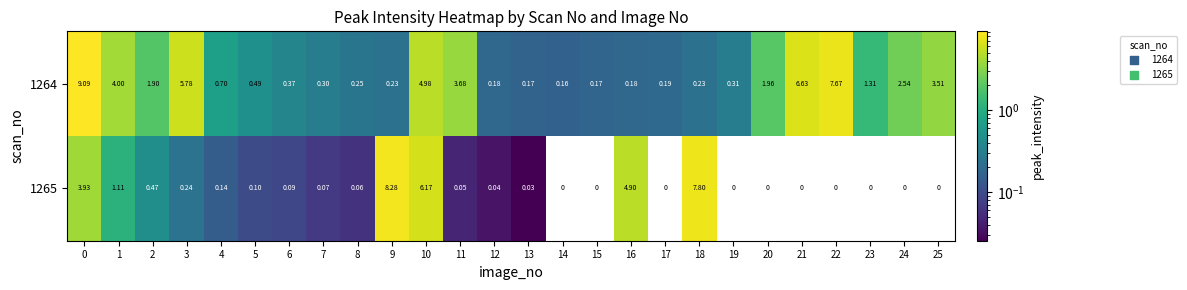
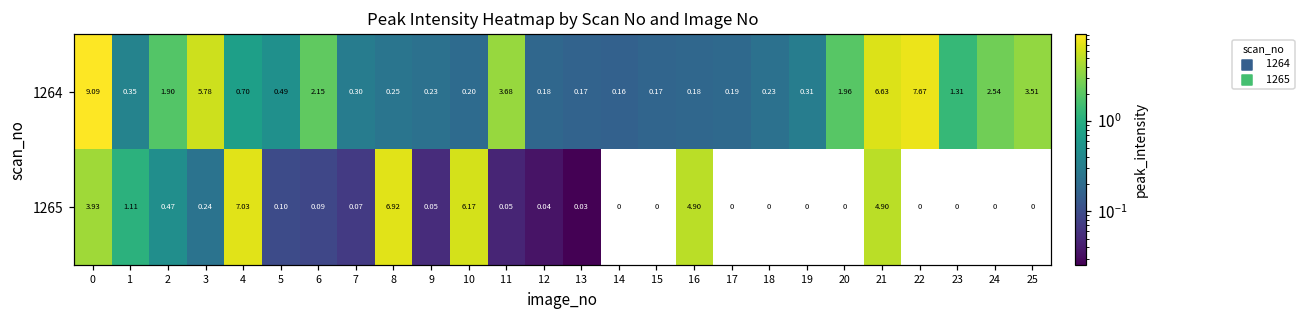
1264, 1: 4.00 -> 0.35
1264, 6: 0.37 -> 2.15
1264, 10: 4.98 -> 0.20
1265, 4: 0.14 -> 7.03
1265, 8: 0.06 -> 6.92
1265, 9: 8.28 -> 0.05
1265, 18: 7.80 -> 0
1265, 21: 0 -> 4.90
